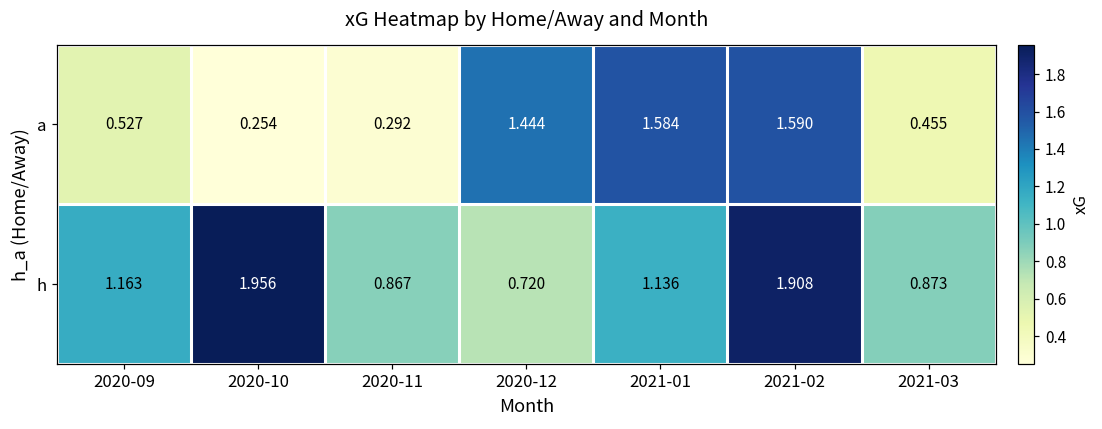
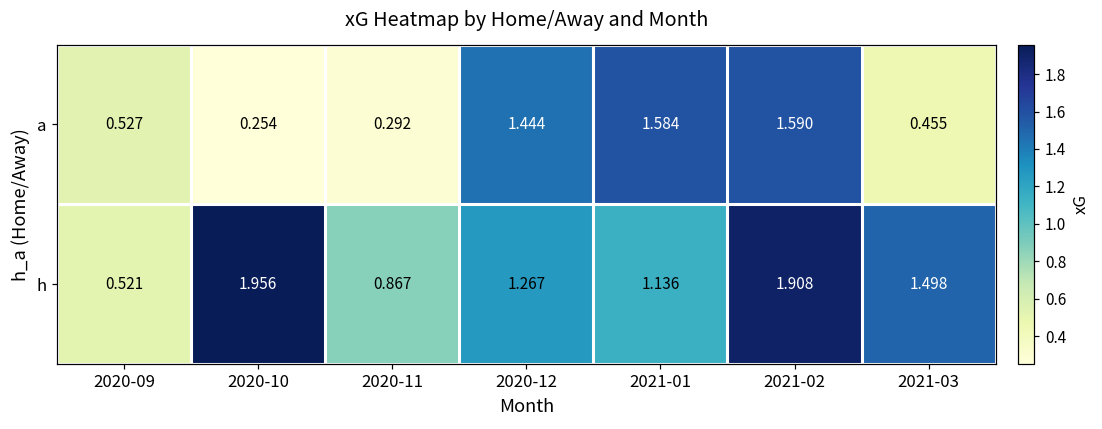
h, 2020-09: 1.163 -> 0.521
h, 2020-12: 0.720 -> 1.267
h, 2021-03: 0.873 -> 1.498
